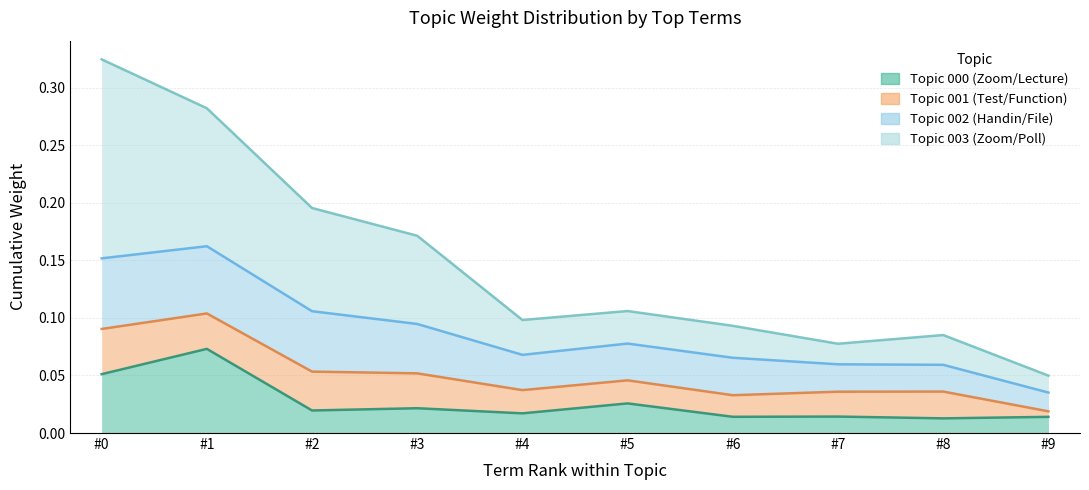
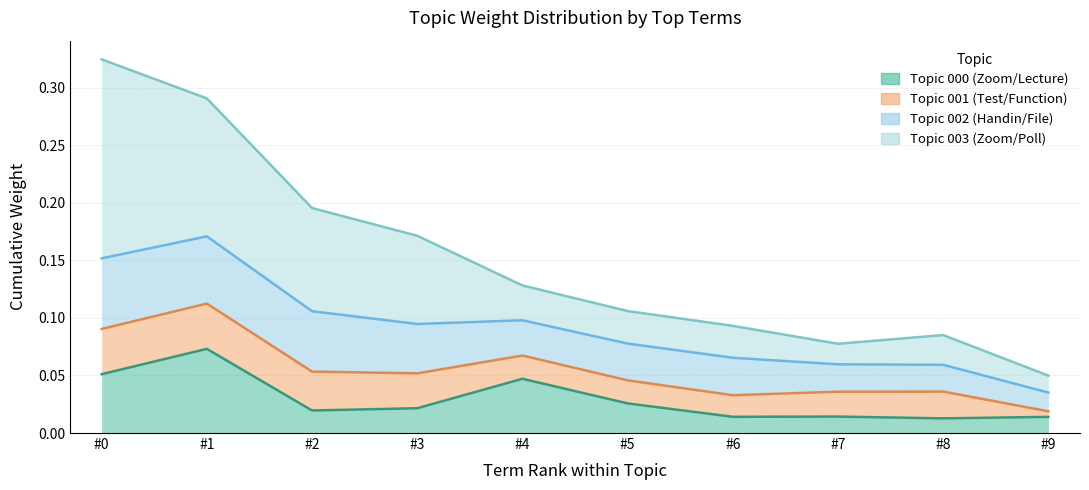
Topic 001 (Test/Function), #1: 0.031 -> 0.039
Topic 000 (Zoom/Lecture), #4: 0.017 -> 0.047
